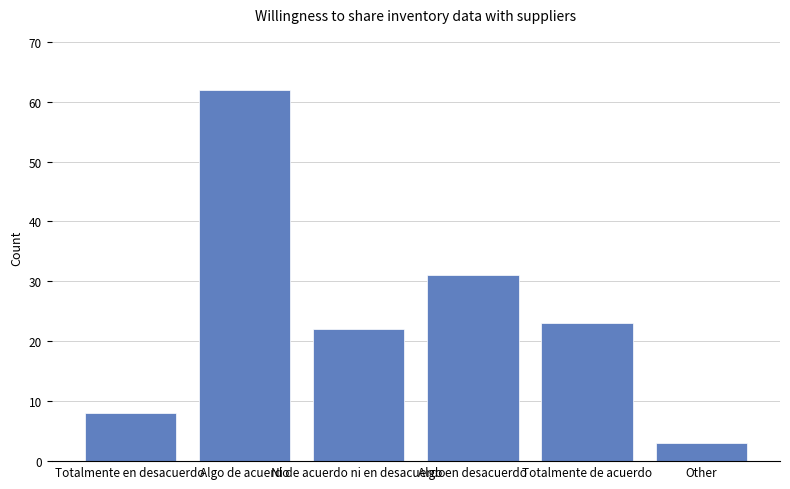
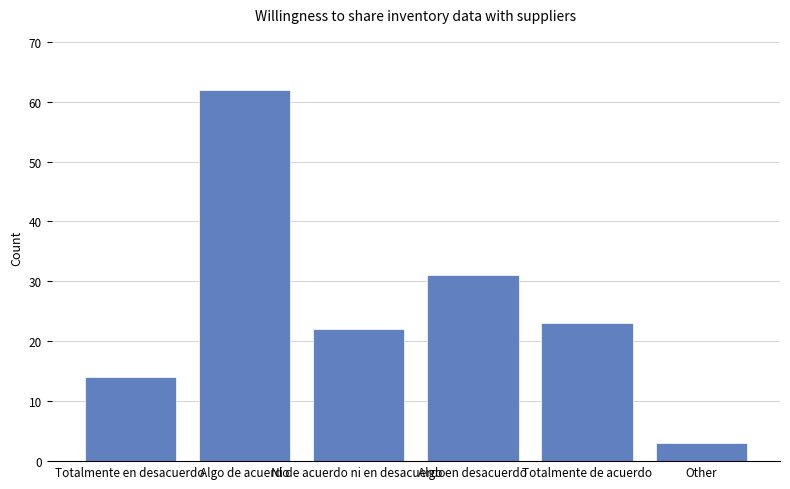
Totalmente en desacuerdo: 8 -> 14
